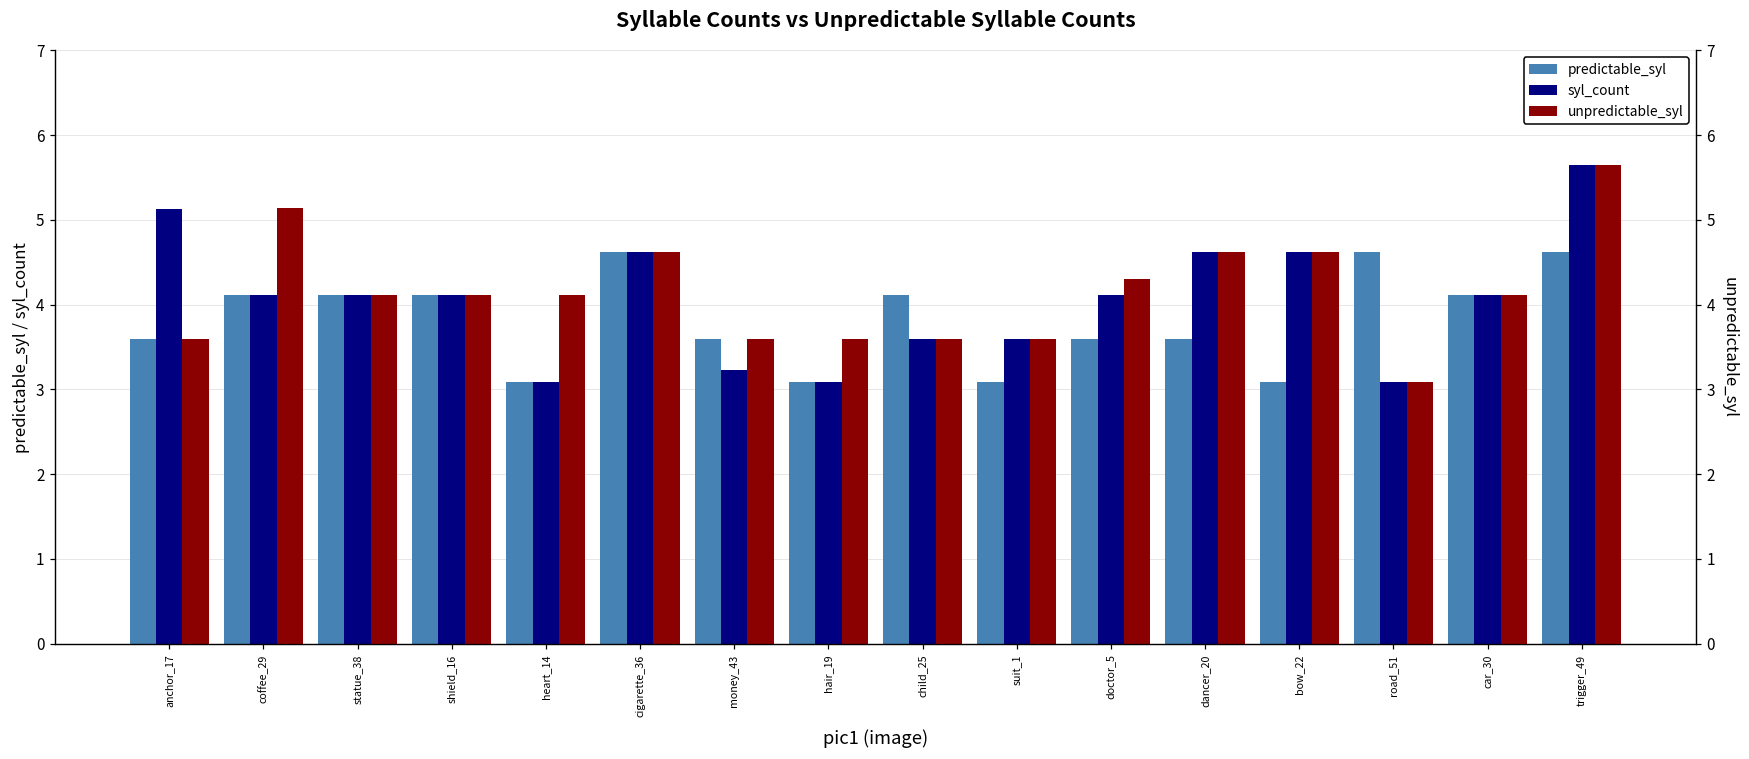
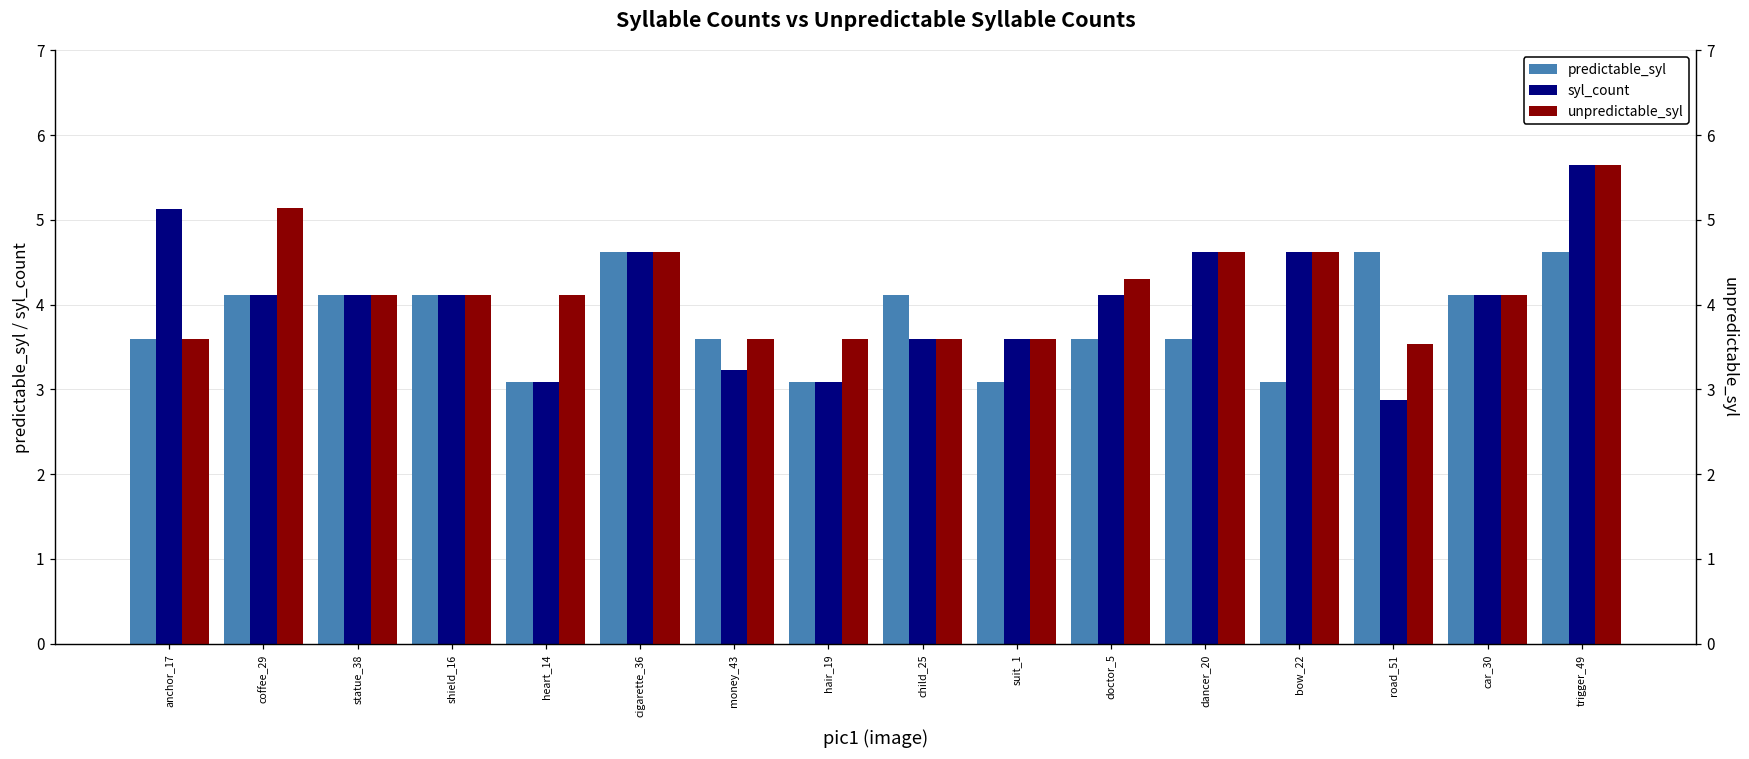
syl_count, road_51: 3.1 -> 2.9
unpredictable_syl, road_51: 3.1 -> 3.5
